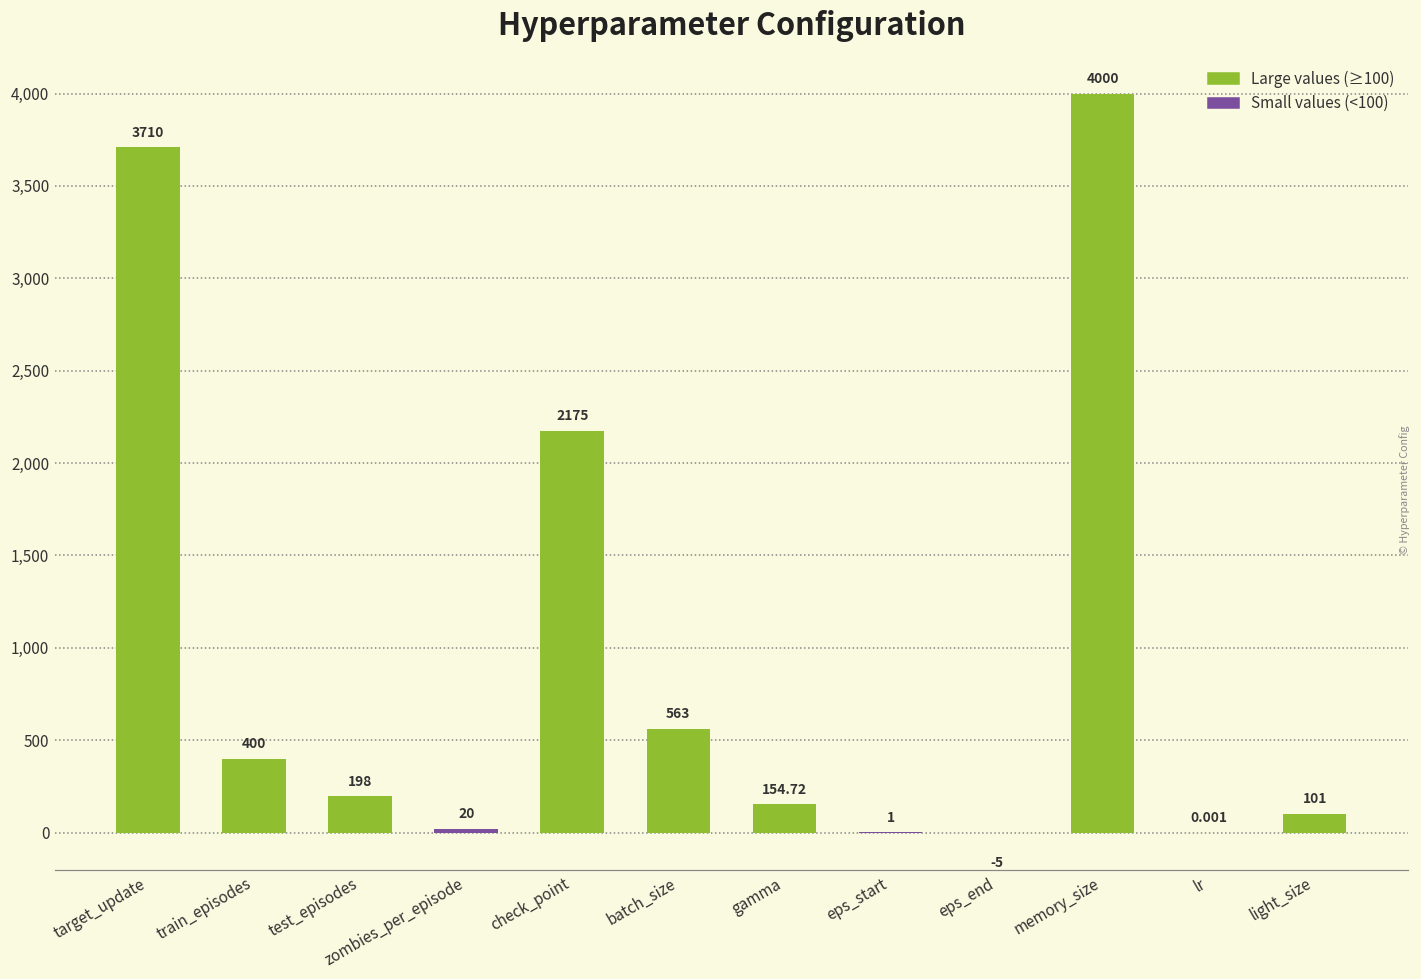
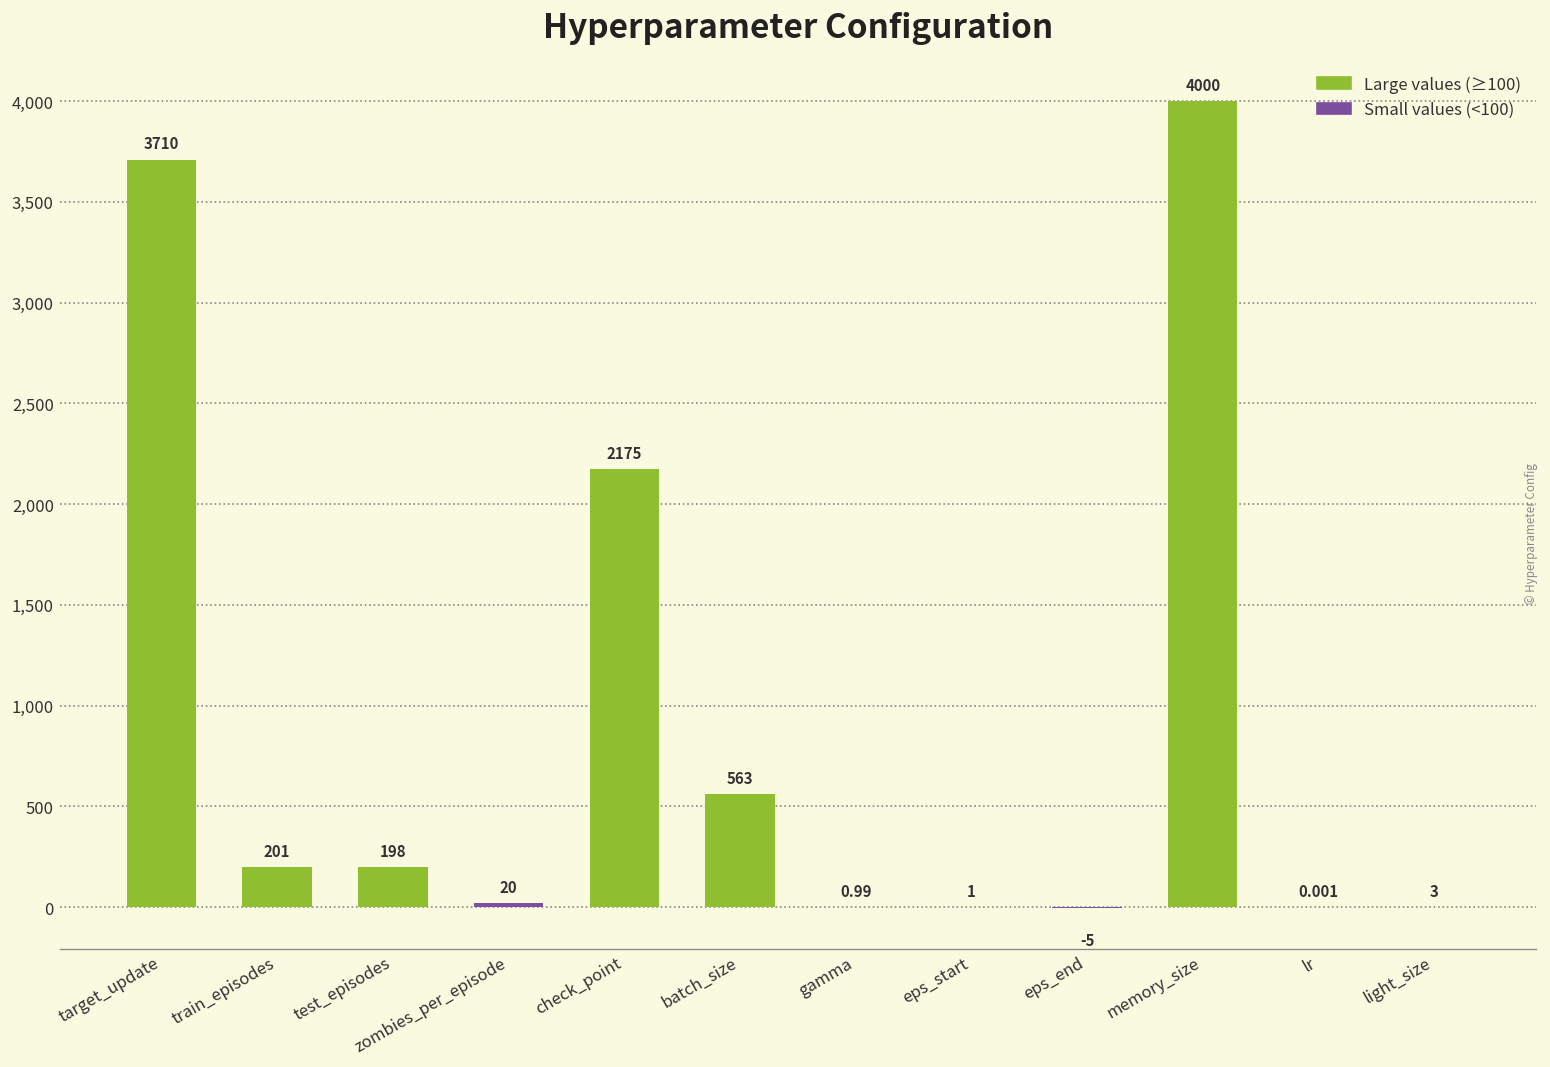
train_episodes: 400 -> 201
gamma: 154.72 -> 0.99
light_size: 101 -> 3
